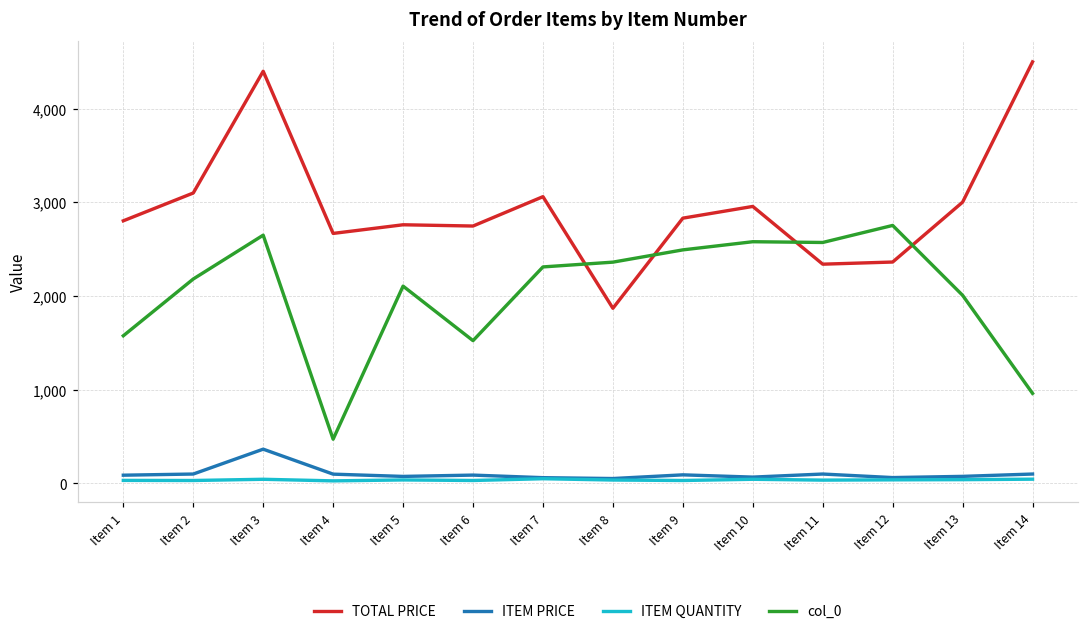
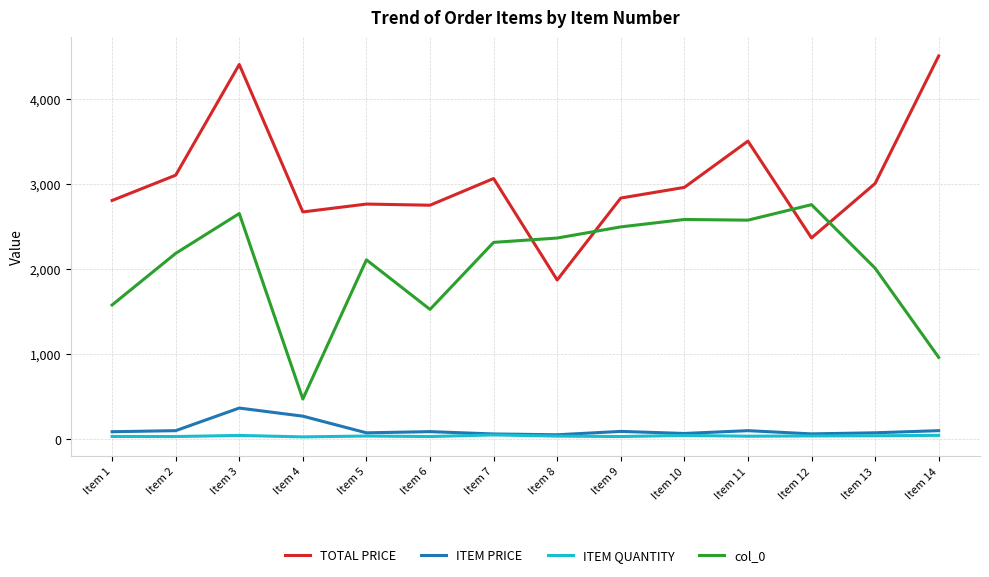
ITEM PRICE, Item 4: 100 -> 300
TOTAL PRICE, Item 11: 2,300 -> 3,500
